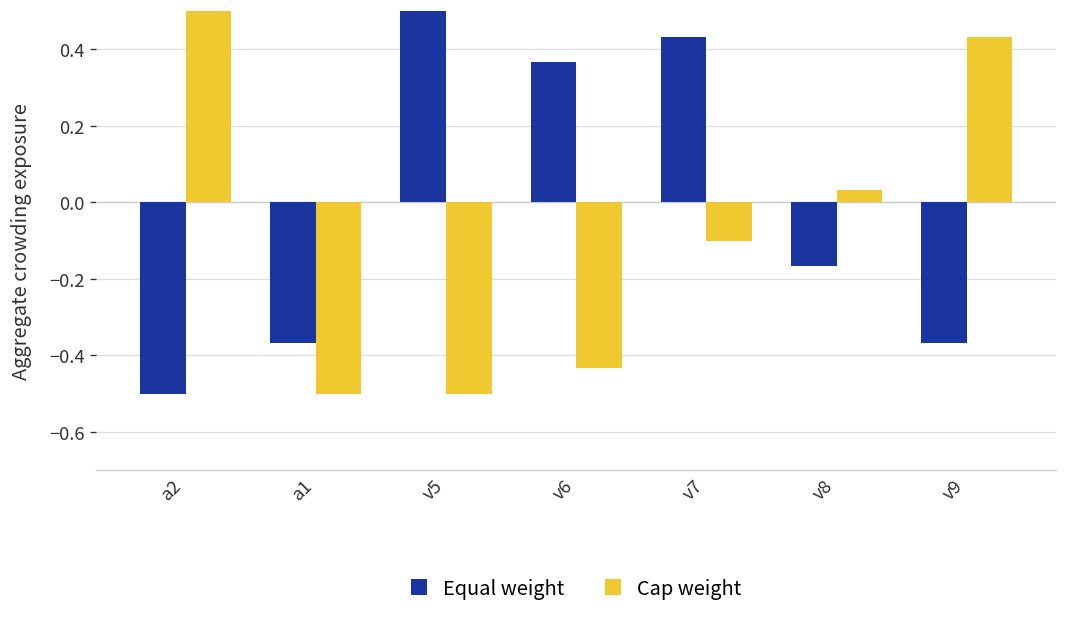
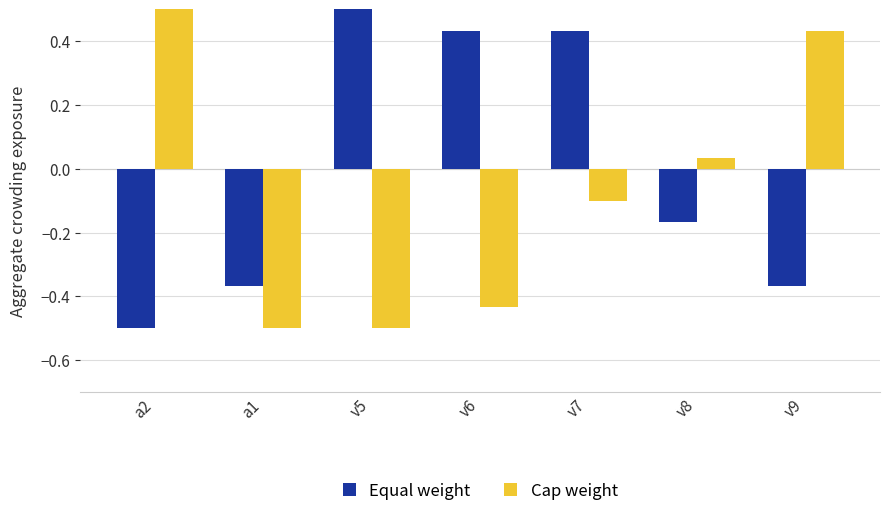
Equal weight, v6: 0.37 -> 0.43
